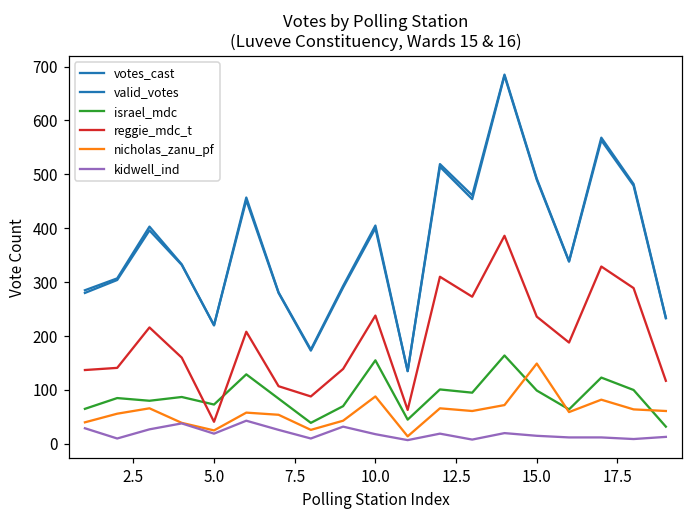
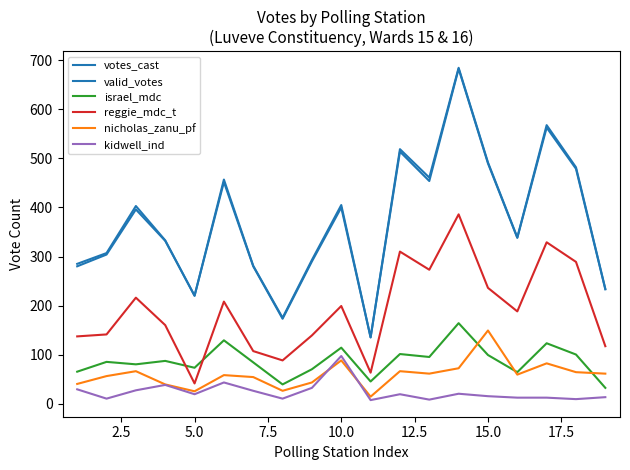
israel_mdc, 10.0: 160 -> 110
reggie_mdc_t, 10.0: 240 -> 200
kidwell_ind, 10.0: 20 -> 100
